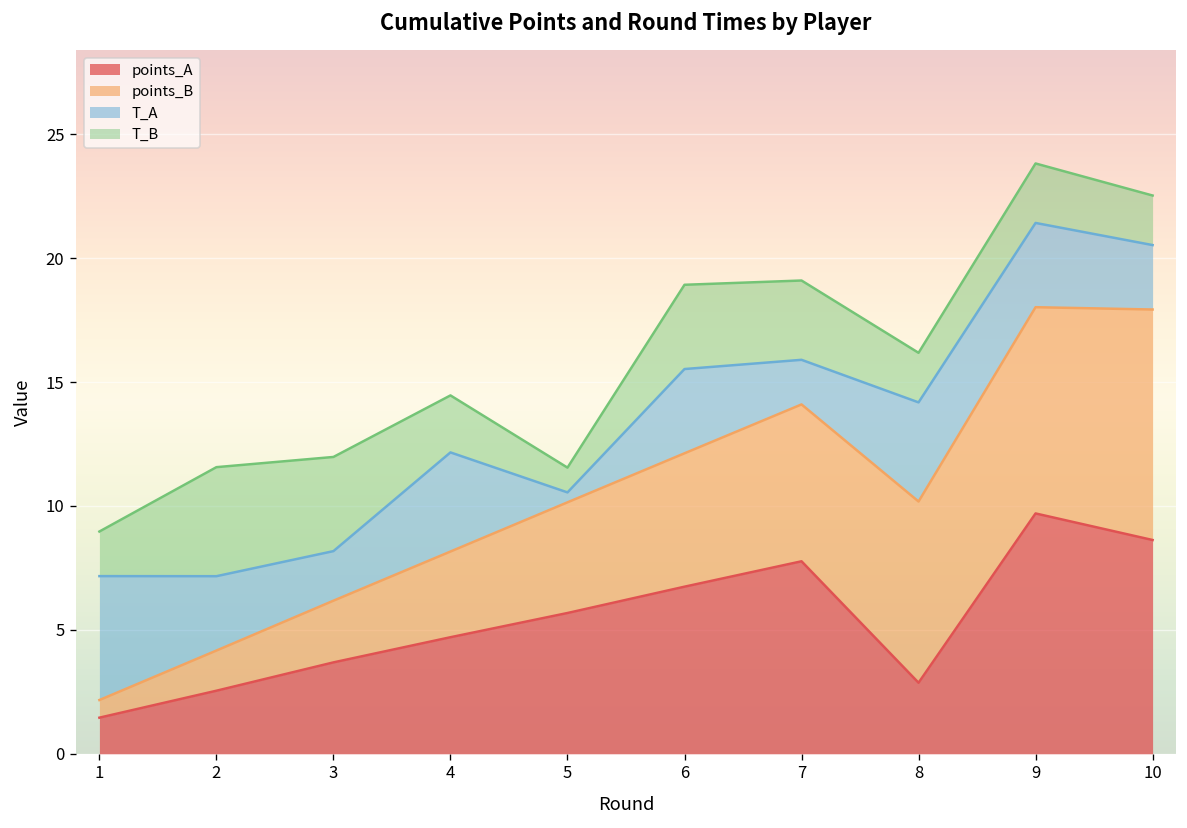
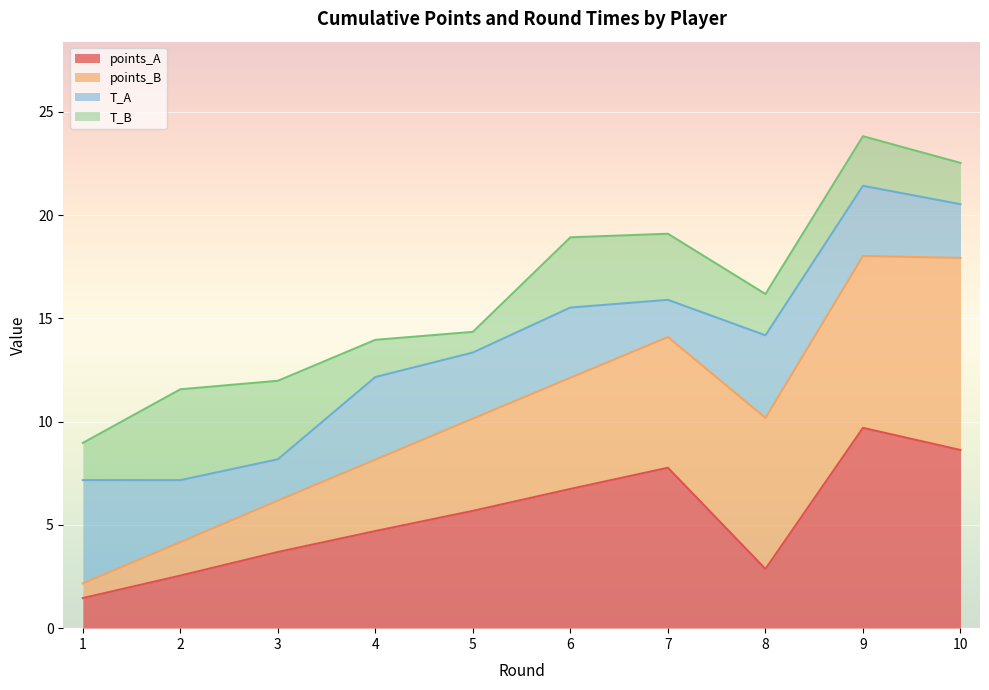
T_B, 4: 2.3 -> 1.8
T_A, 5: 0.4 -> 3.2
